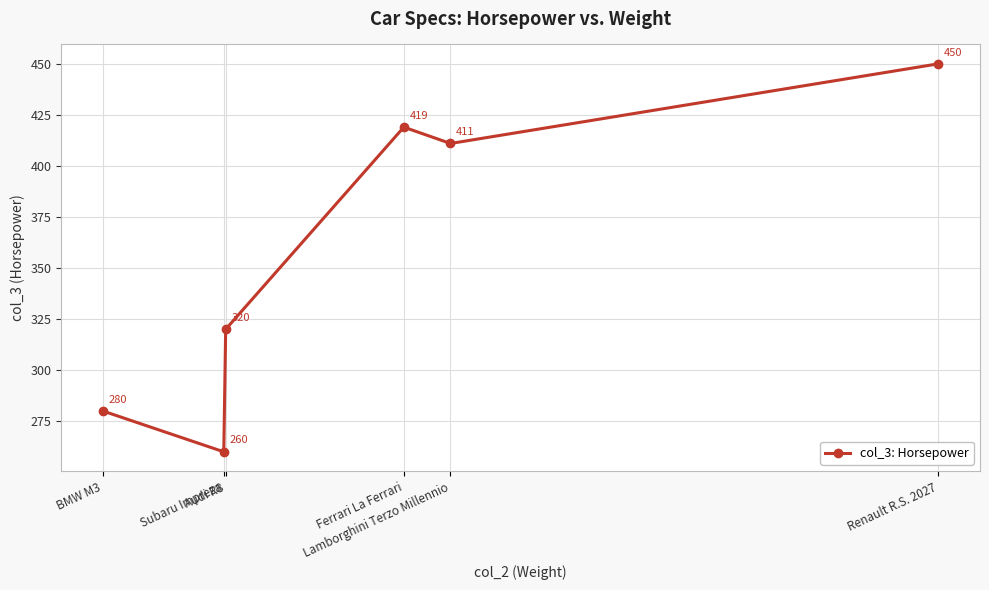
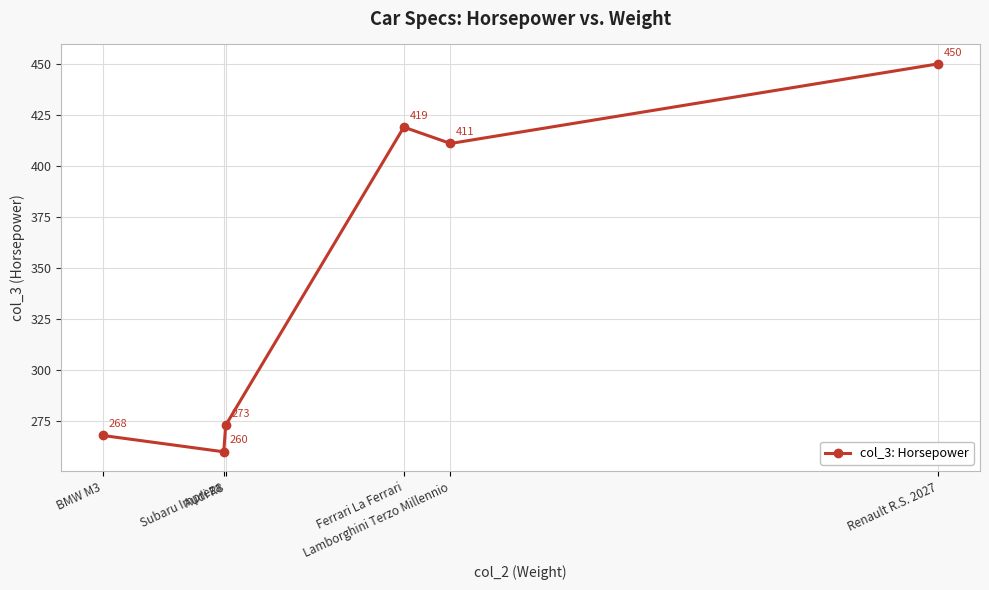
BMW M3: 280 -> 268
Audi R8: 320 -> 273
